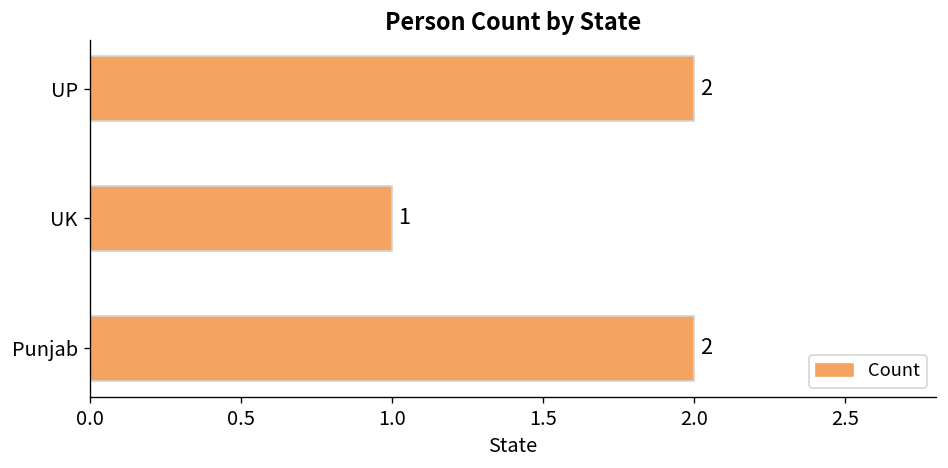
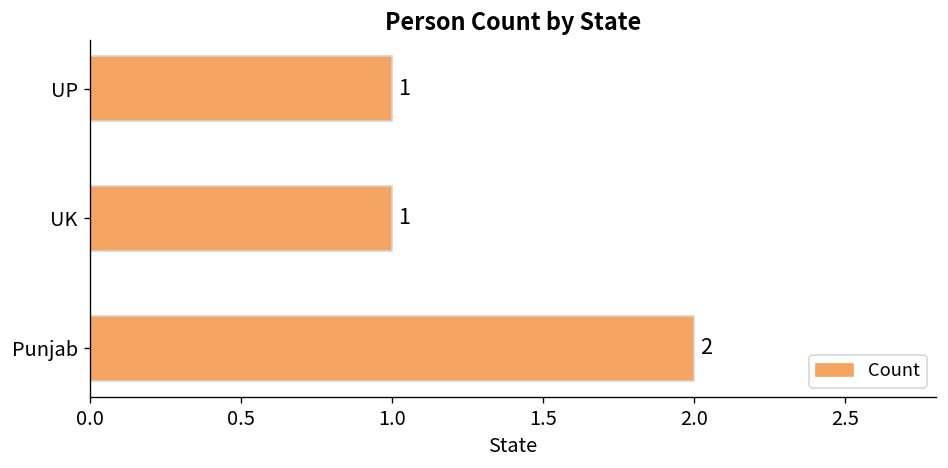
UP: 2 -> 1
